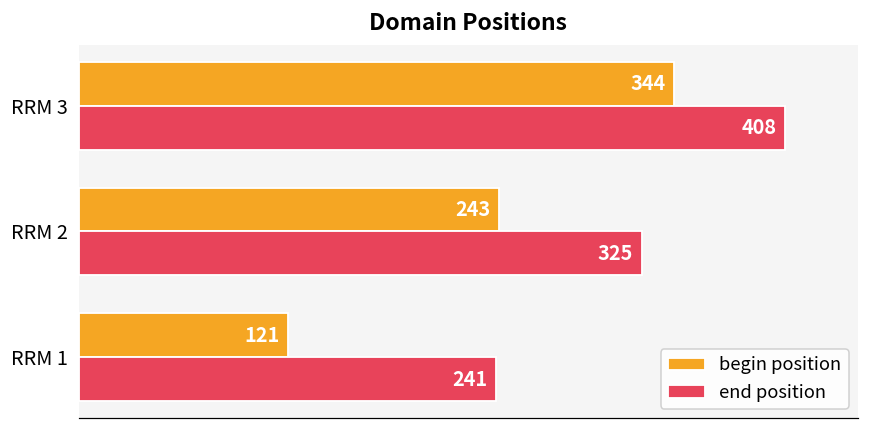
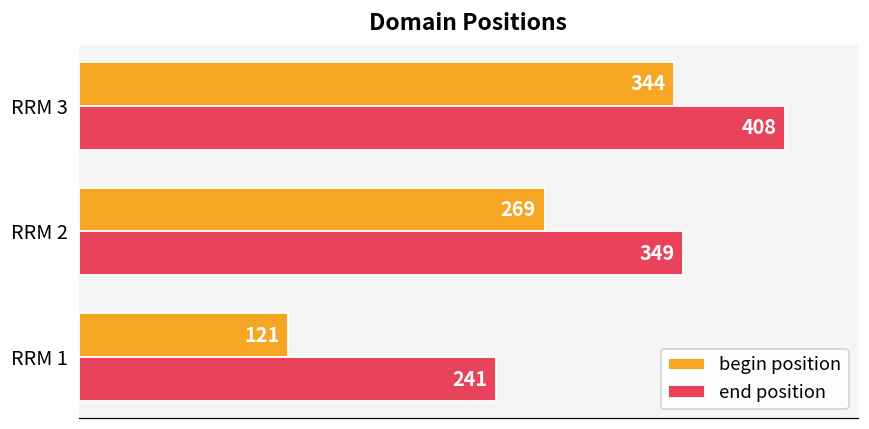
begin position, RRM 2: 243 -> 269
end position, RRM 2: 325 -> 349
